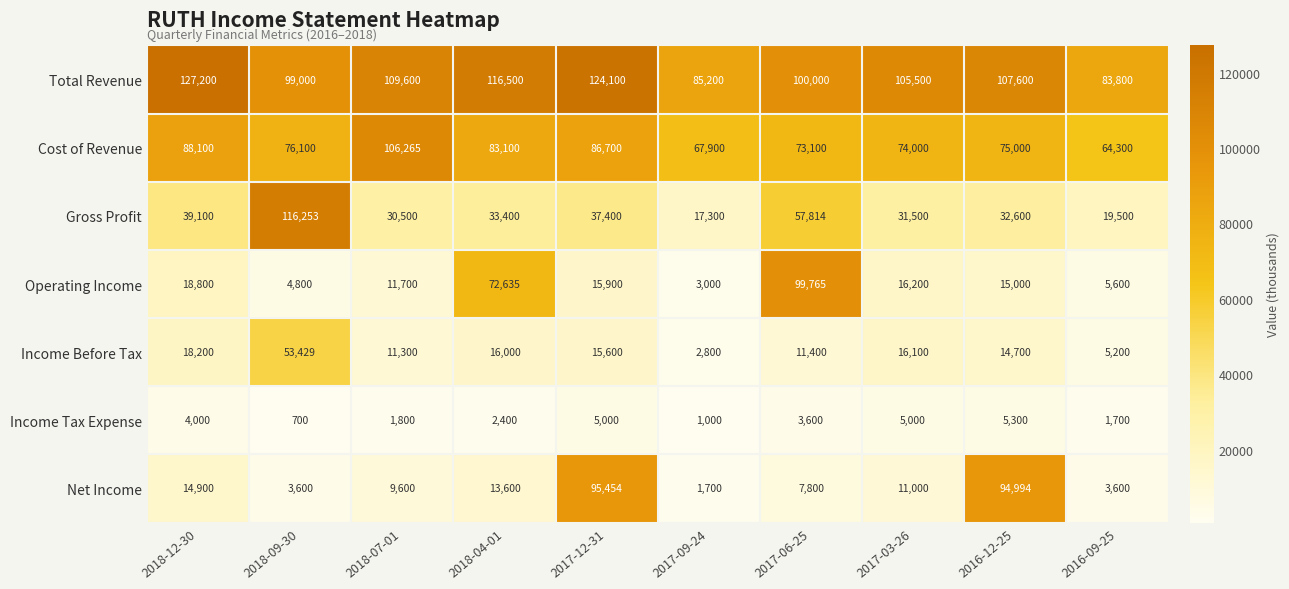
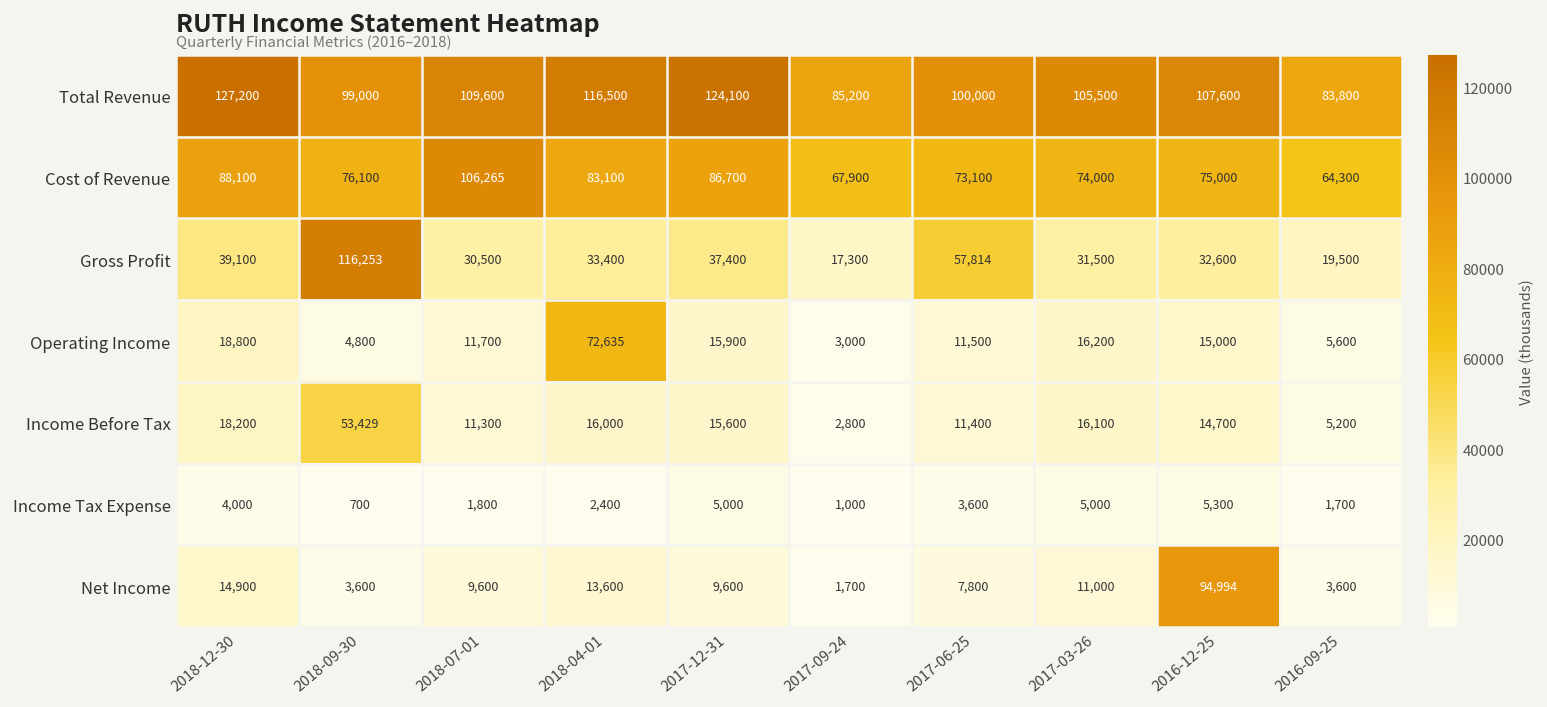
Operating Income, 2017-06-25: 99,765 -> 11,500
Net Income, 2017-12-31: 95,454 -> 9,600
